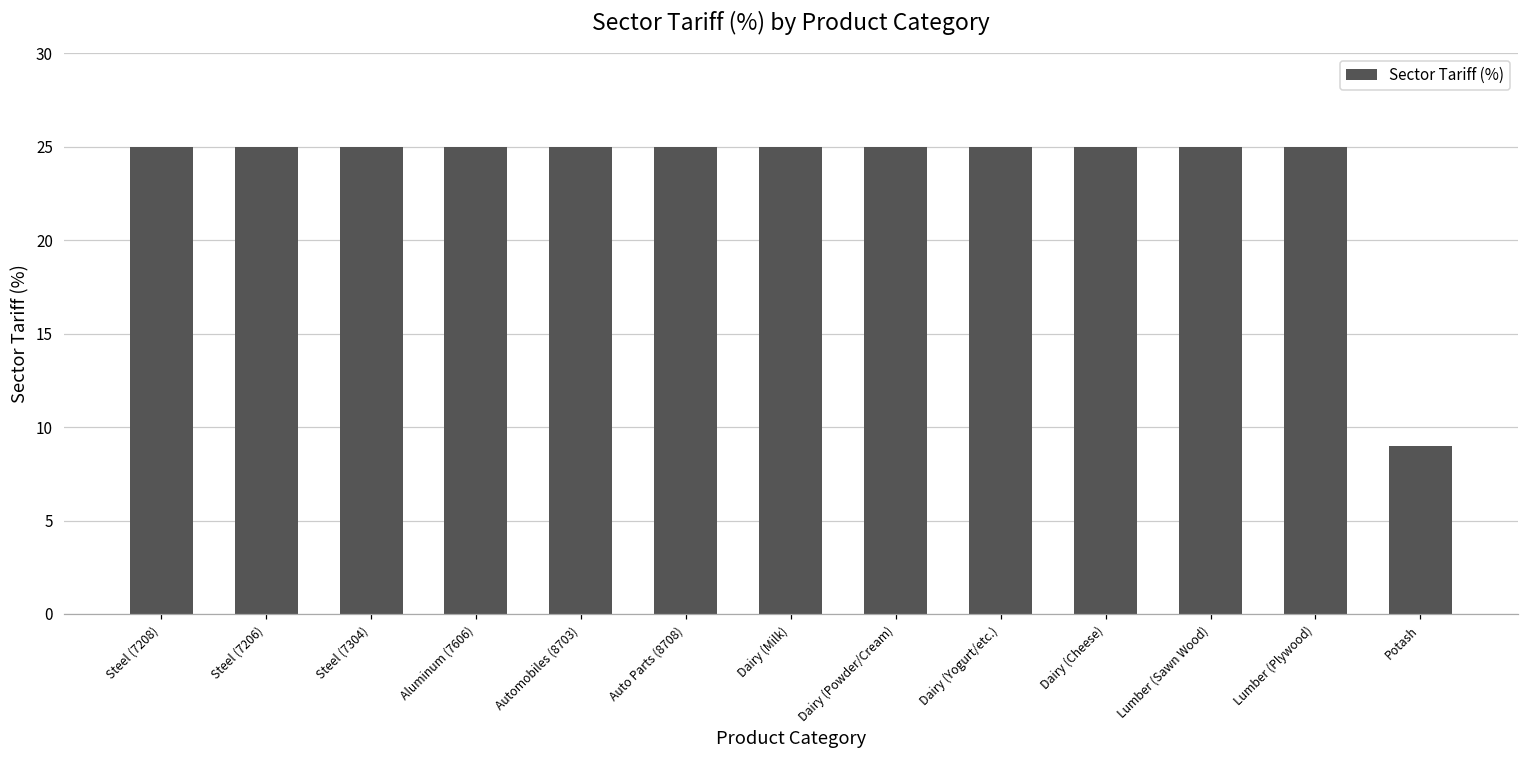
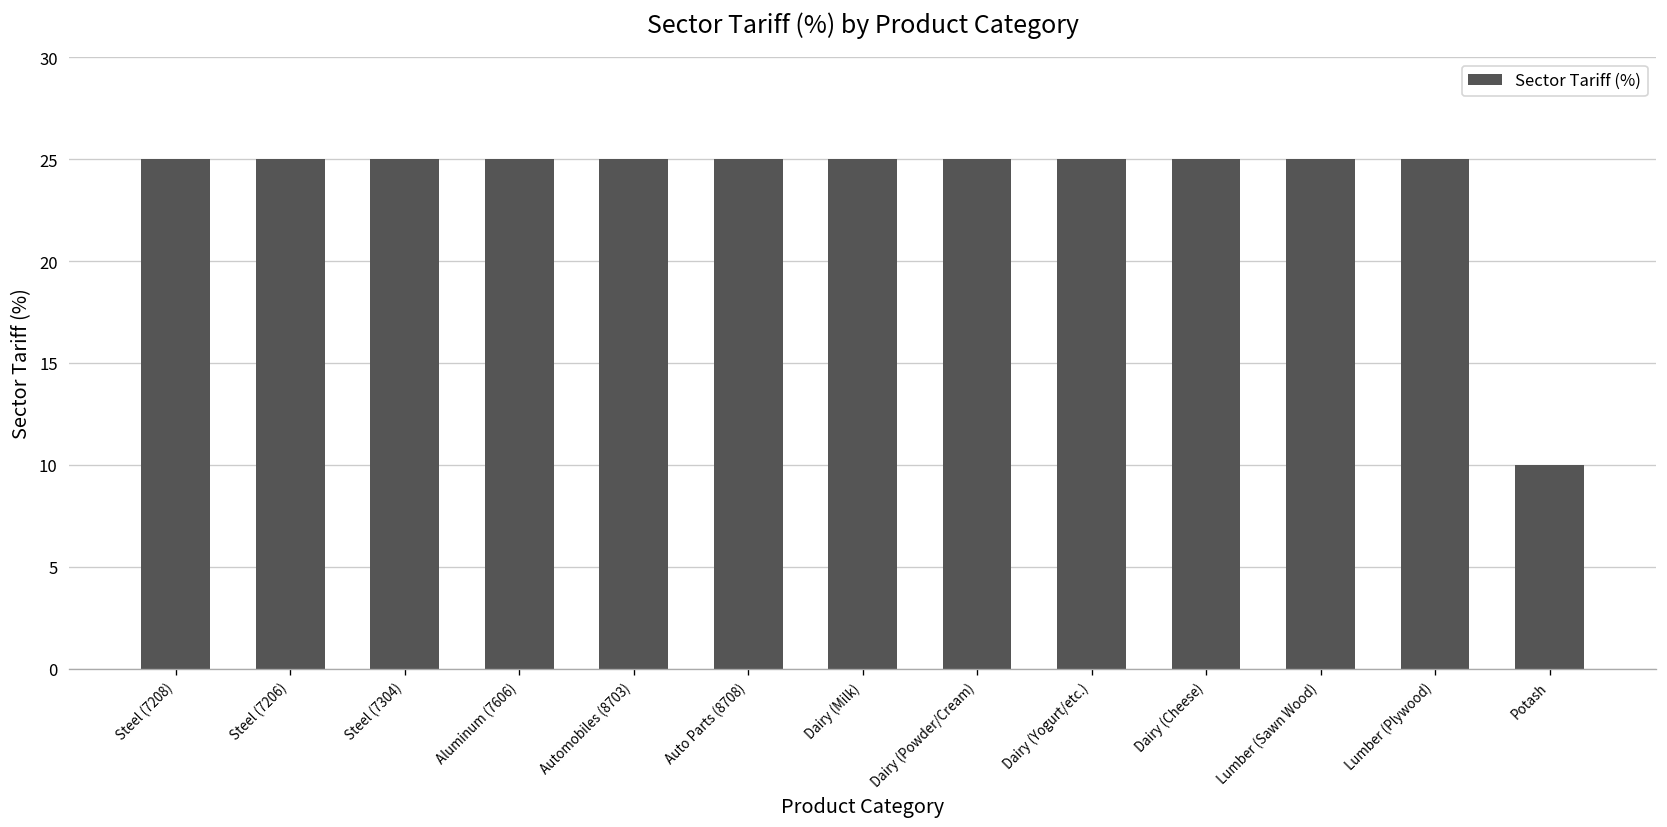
Potash: 9 -> 10
